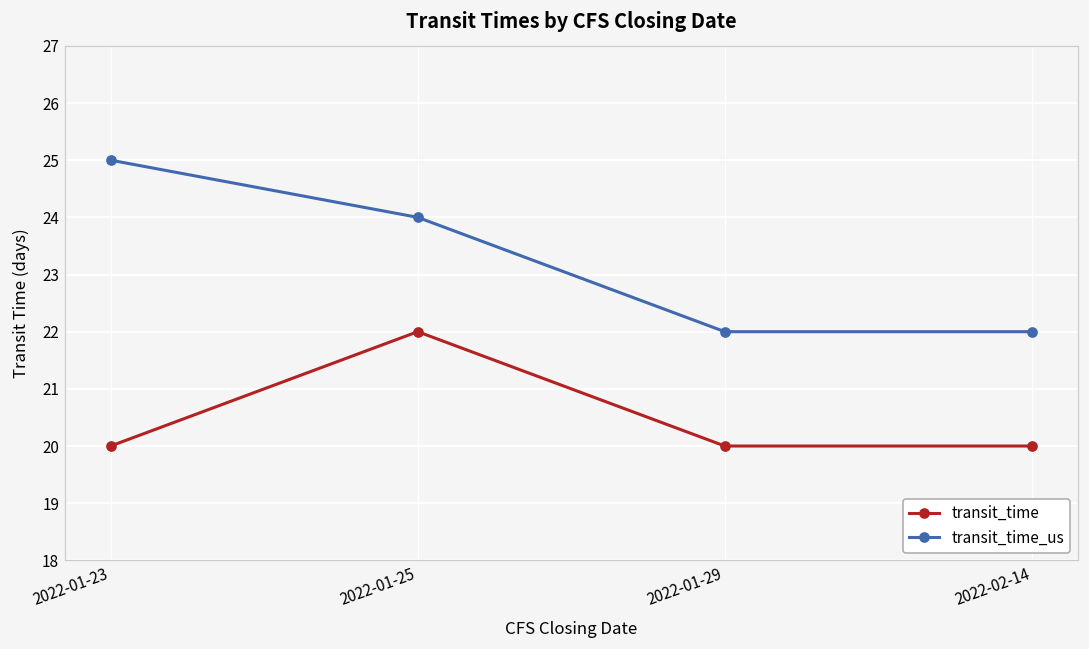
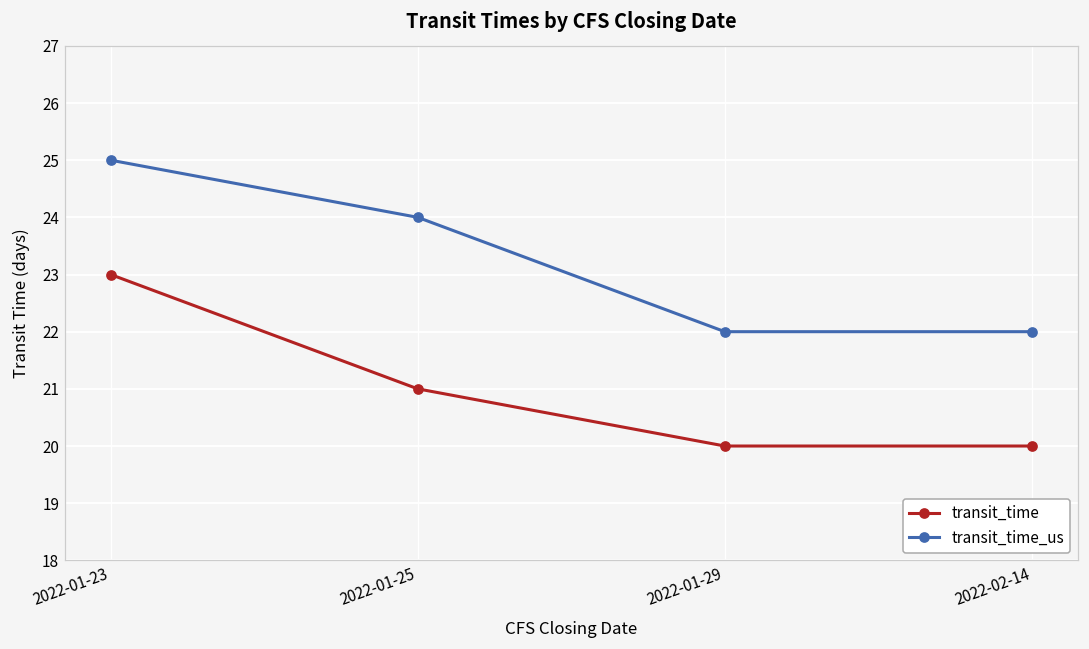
transit_time, 2022-01-23: 20 -> 23
transit_time, 2022-01-25: 22 -> 21
